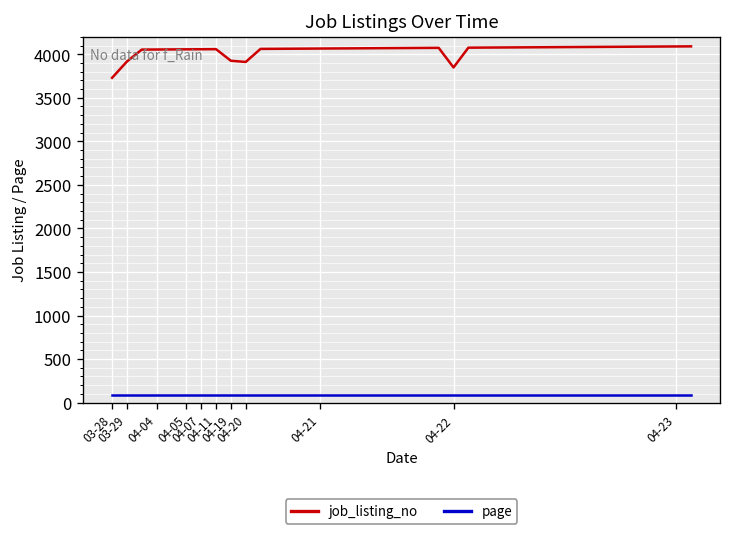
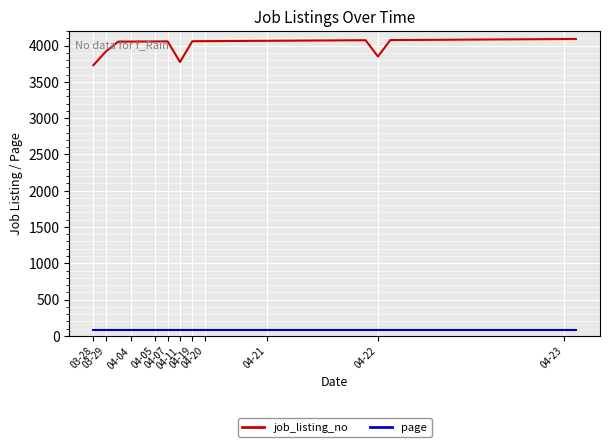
job_listing_no, 04-11: 4100 -> 3800
job_listing_no, 04-19: 3900 -> 4100
job_listing_no, 04-20: 3900 -> 4100
